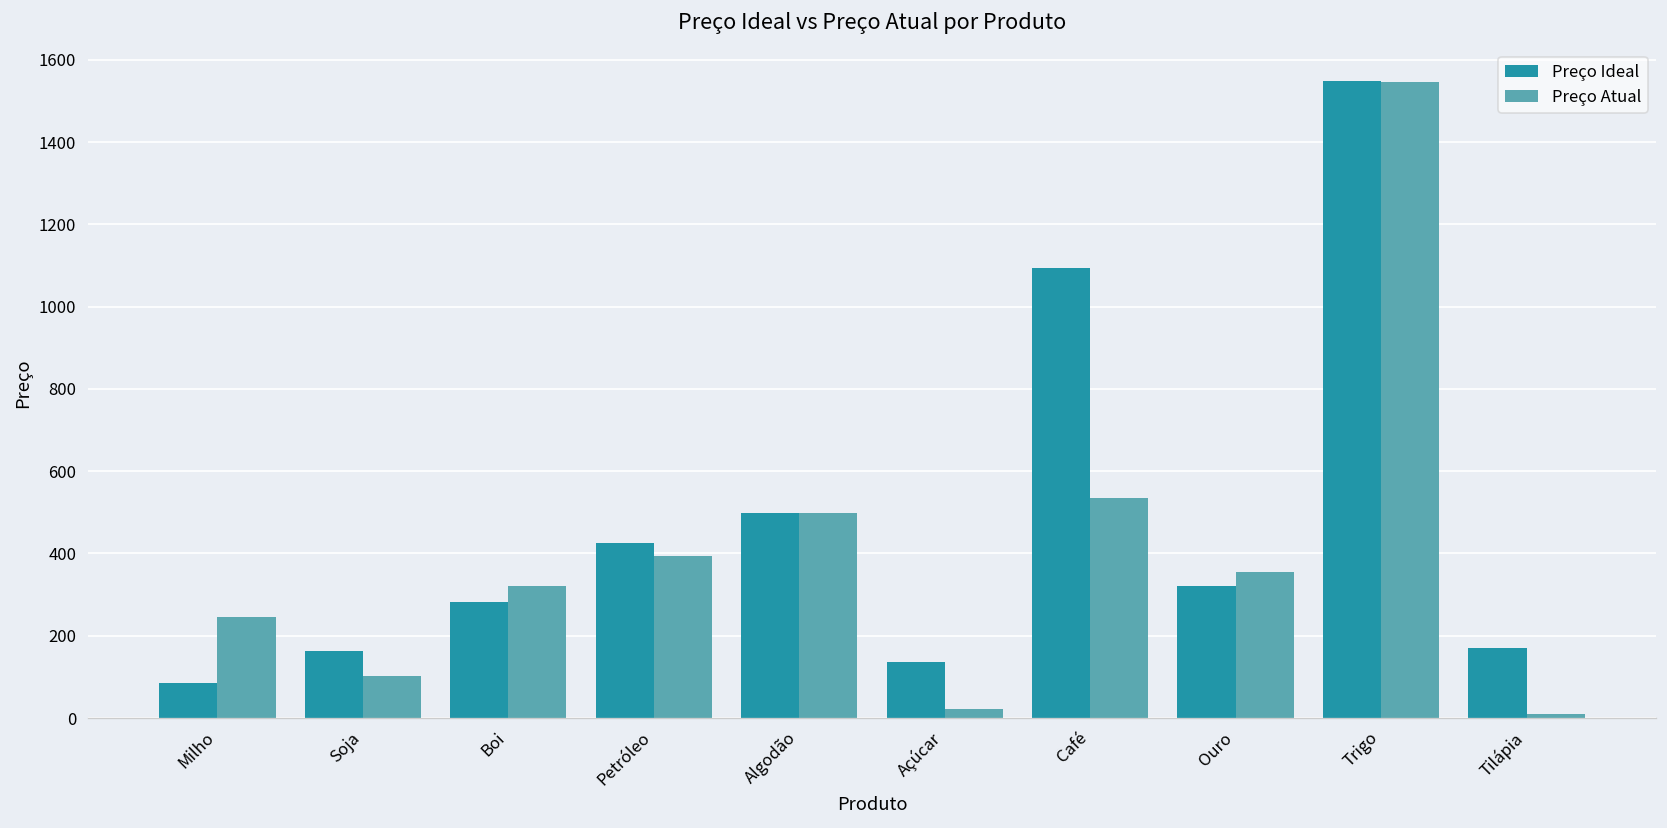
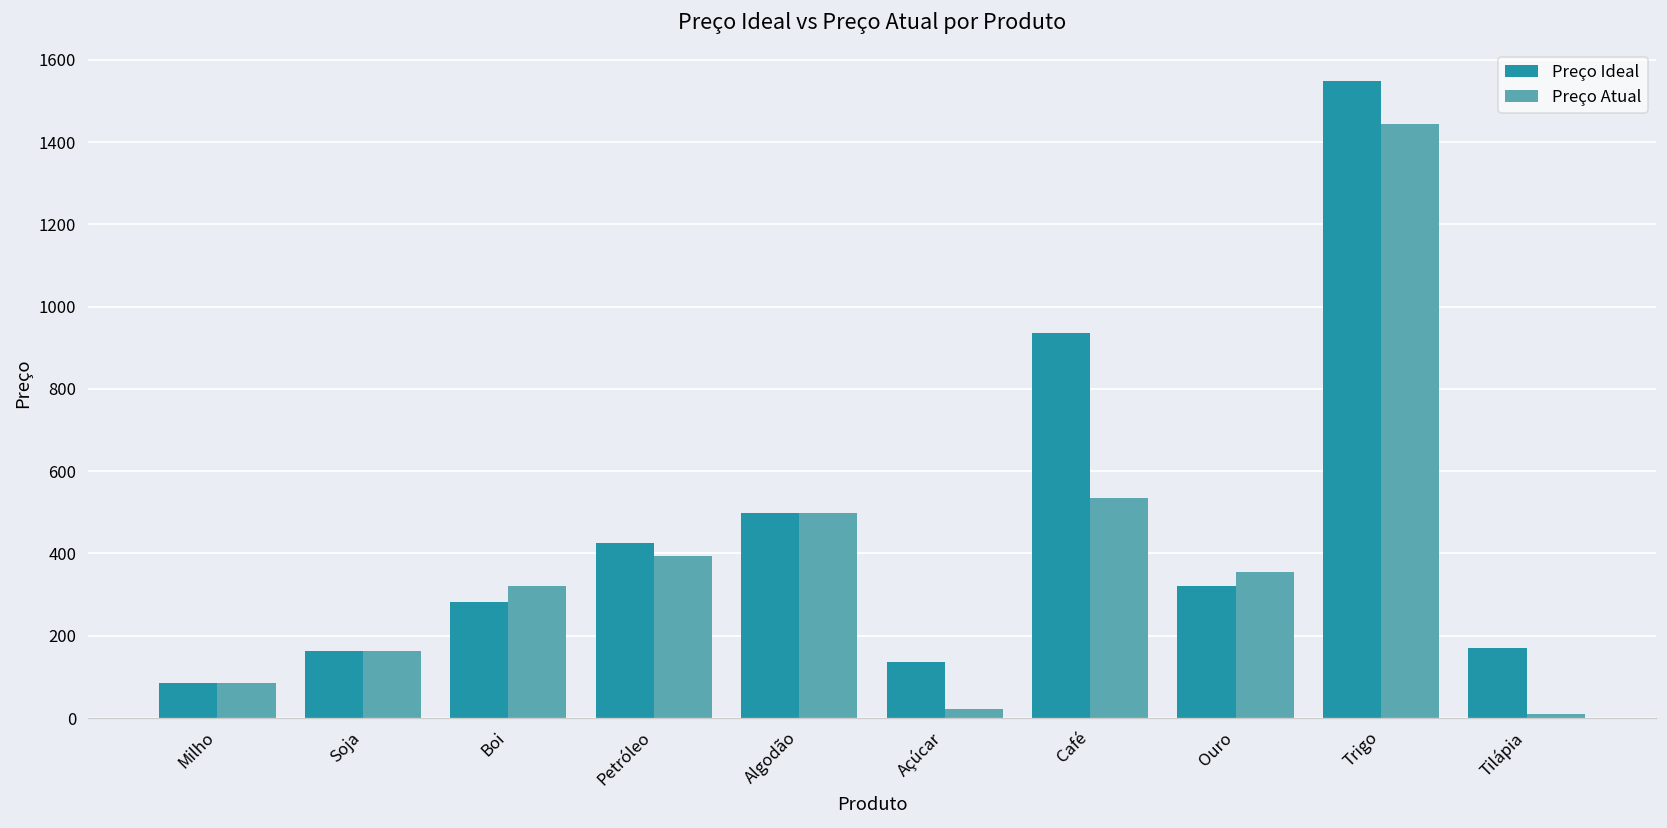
Preço Atual, Milho: 240 -> 90
Preço Atual, Soja: 100 -> 160
Preço Ideal, Café: 1090 -> 940
Preço Atual, Trigo: 1550 -> 1440
